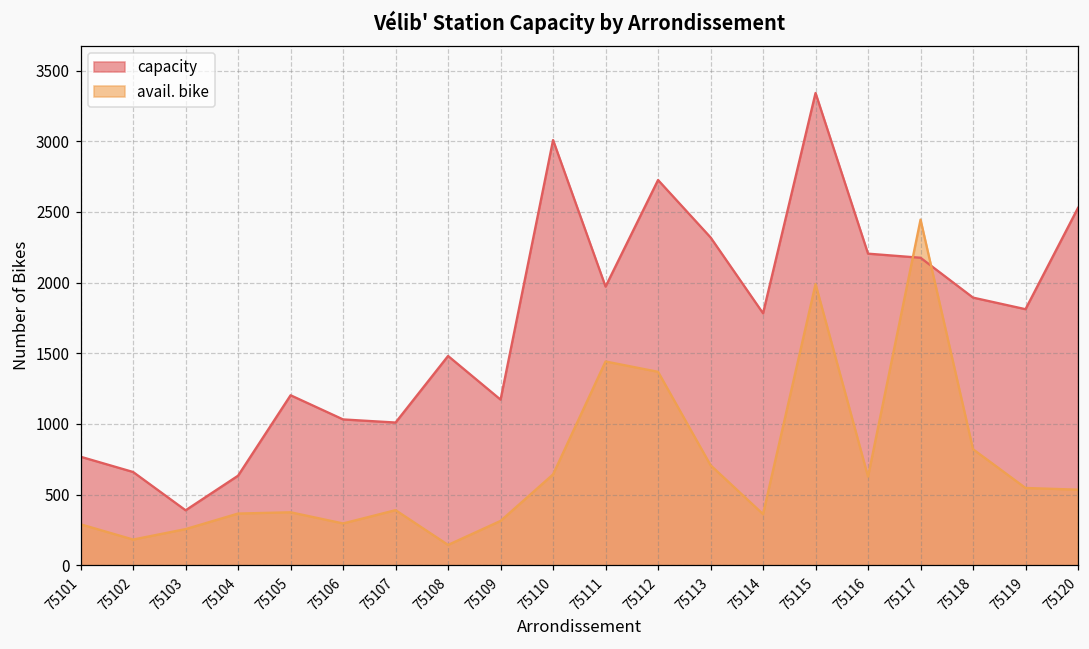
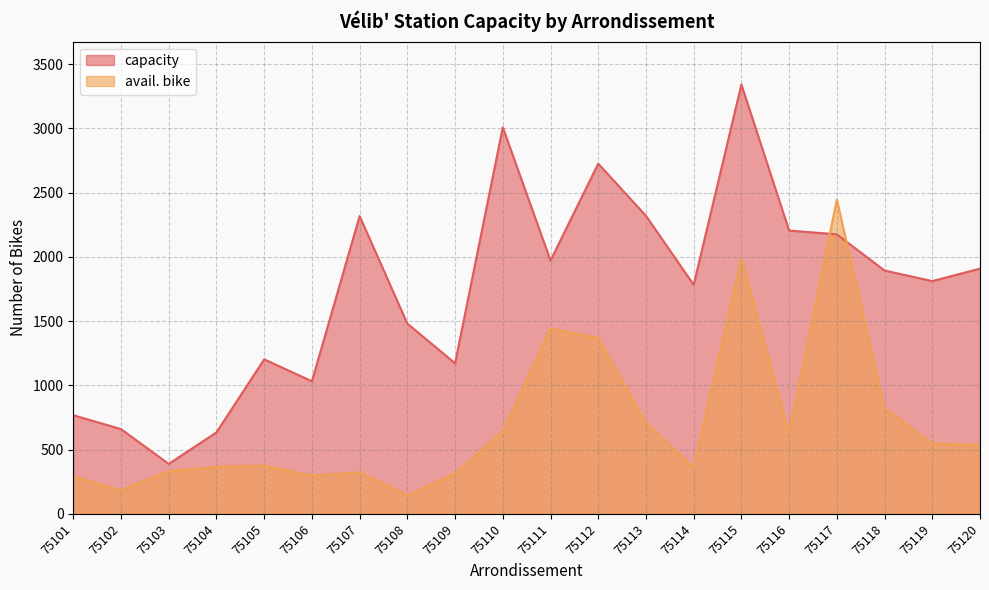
avail. bike, 75103: 260 -> 330
capacity, 75107: 1010 -> 2320
avail. bike, 75107: 390 -> 320
capacity, 75120: 2530 -> 1910
